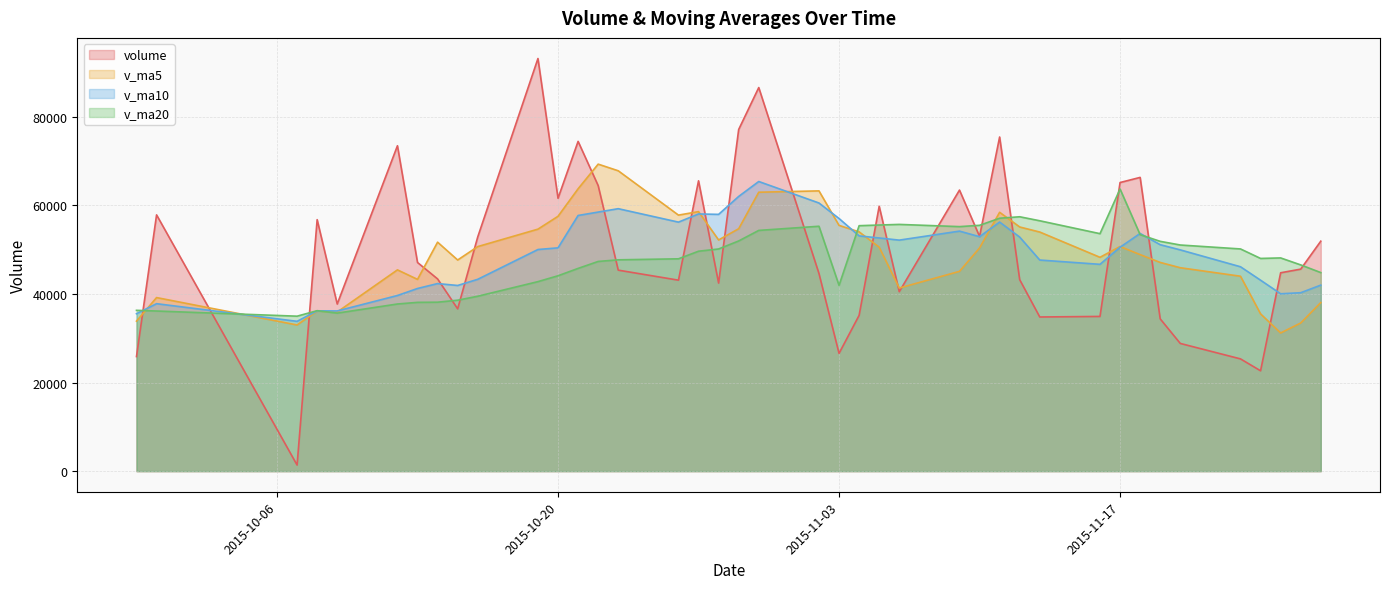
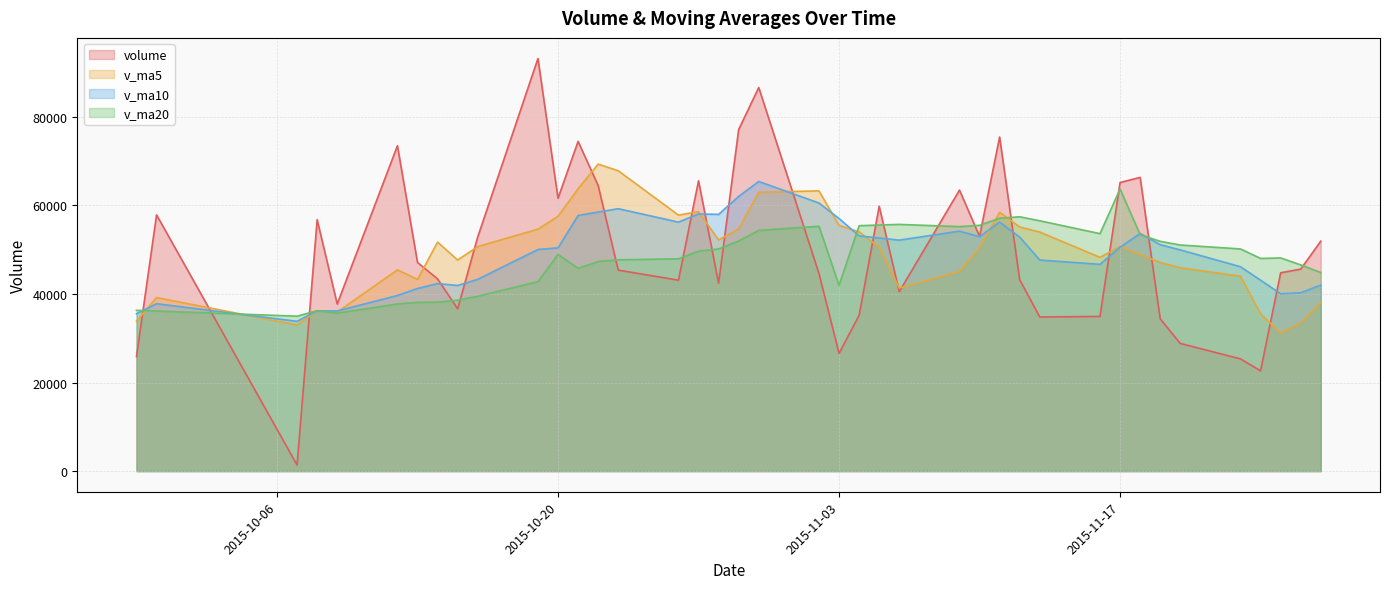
v_ma20, 2015-10-20: 44000 -> 49000
